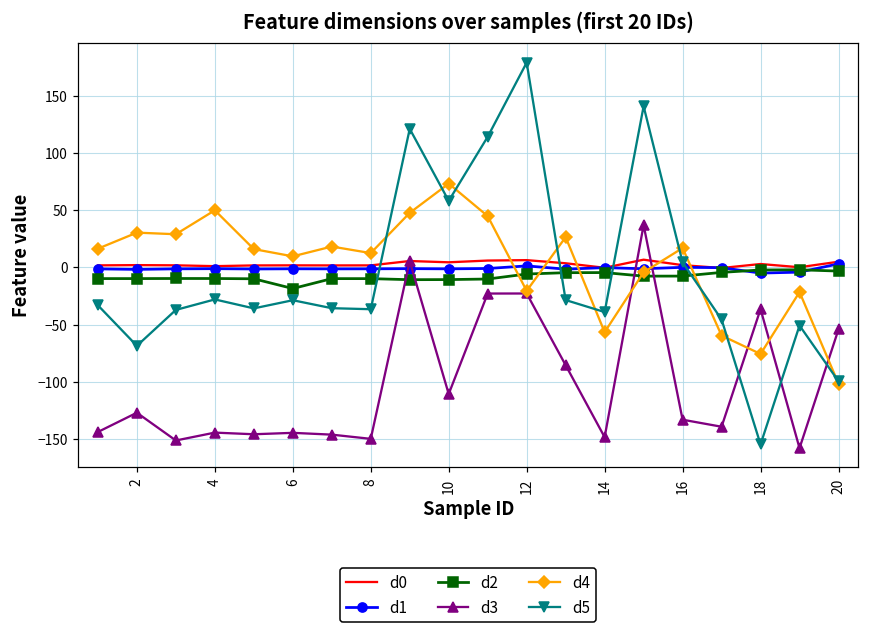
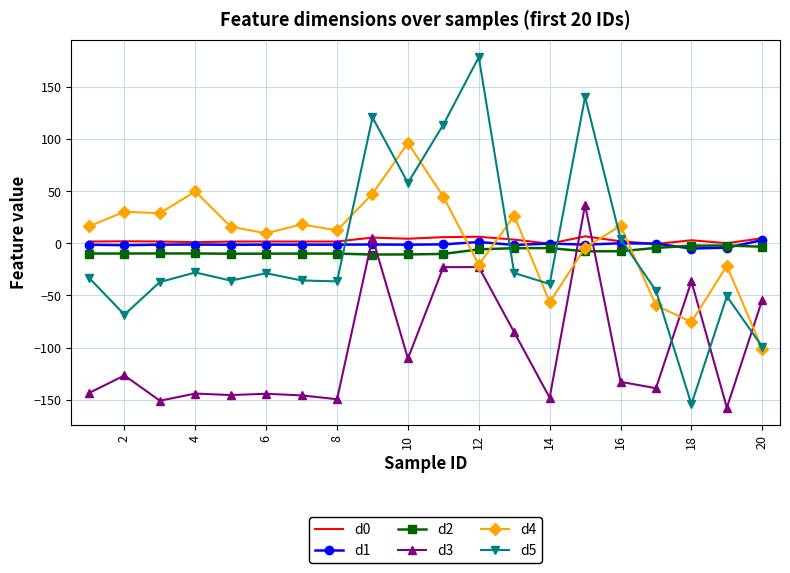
d2, 6: -18 -> -10
d4, 10: 73 -> 96
